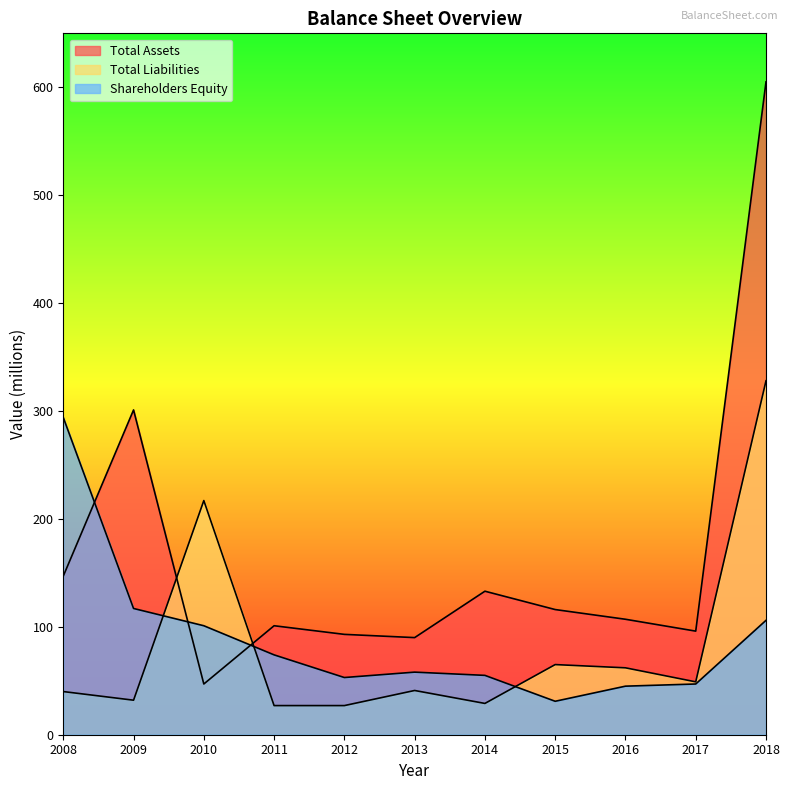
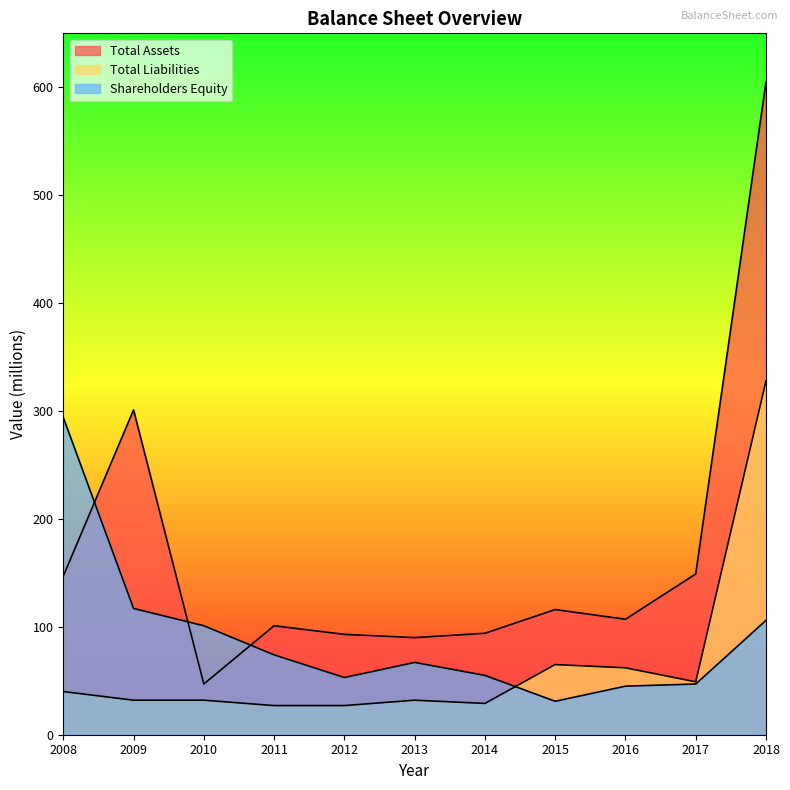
Total Liabilities, 2010: 217 -> 32
Total Liabilities, 2013: 41 -> 32
Shareholders Equity, 2013: 58 -> 67
Total Assets, 2014: 133 -> 94
Total Assets, 2017: 96 -> 149
